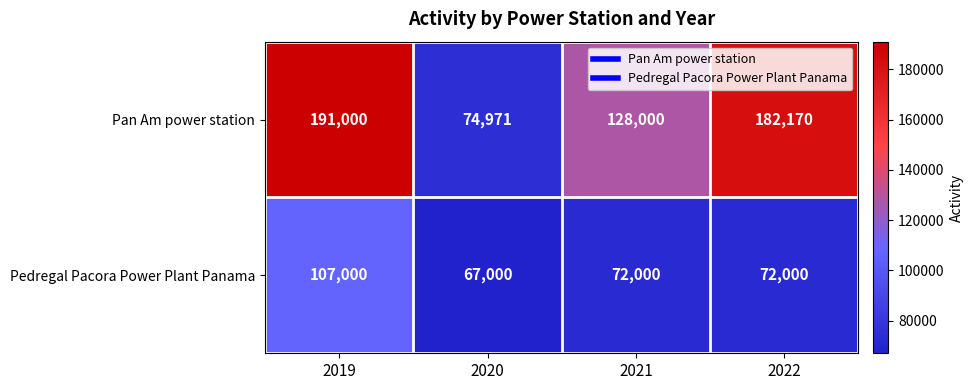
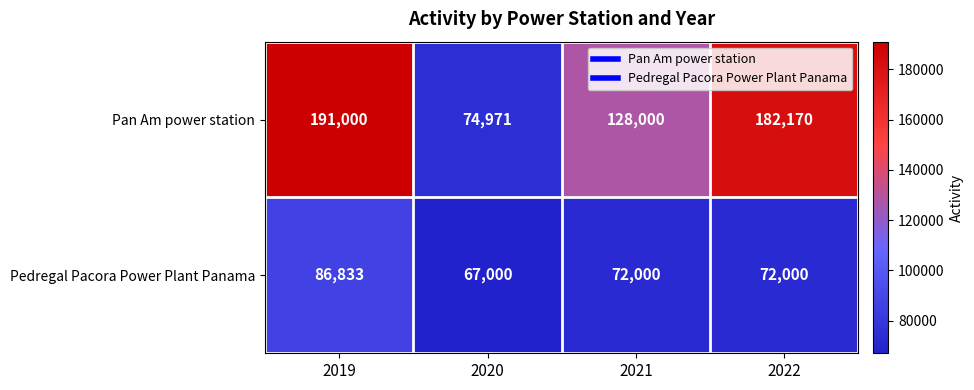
Pedregal Pacora Power Plant Panama, 2019: 107,000 -> 86,833
